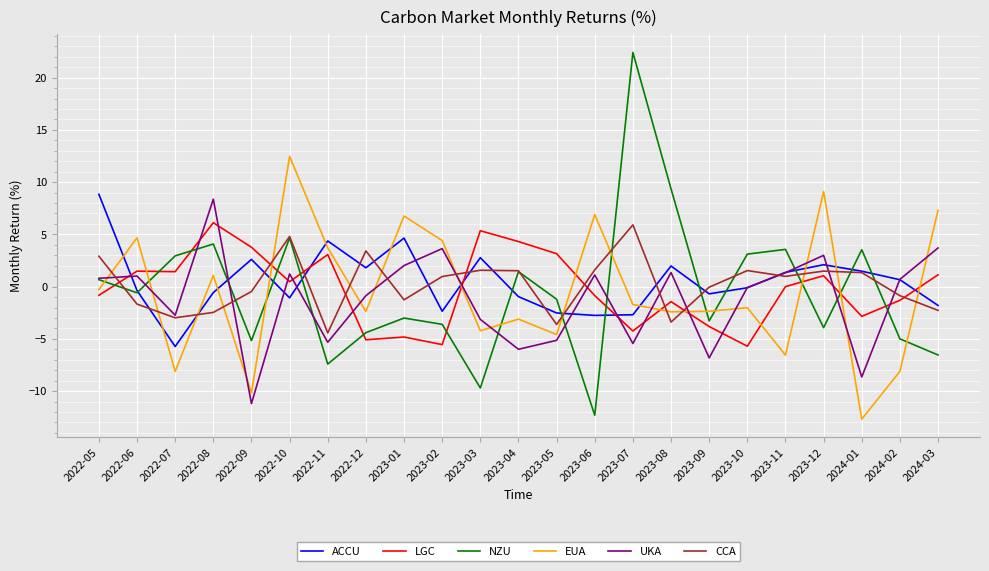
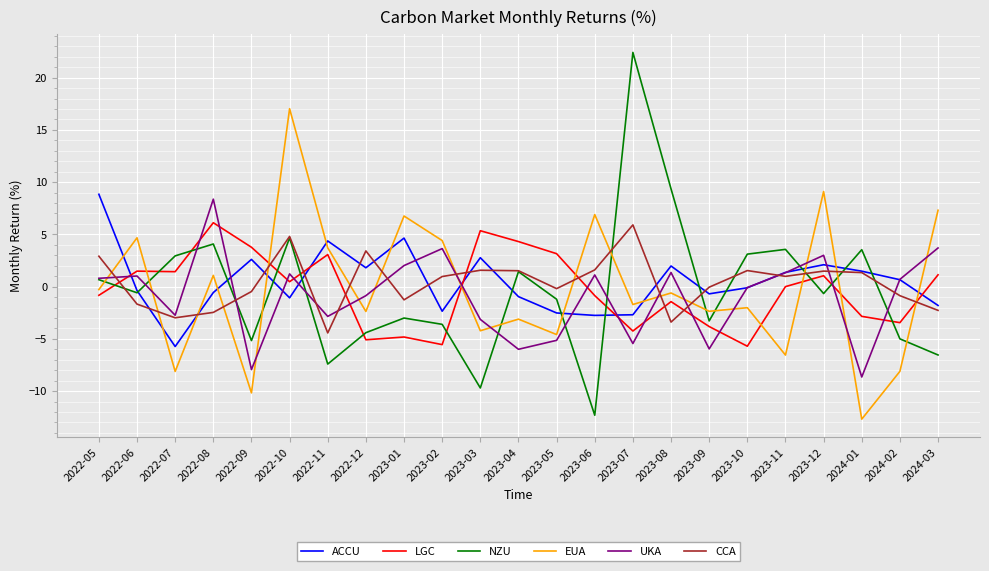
UKA, 2022-09: -11.2 -> -7.9
EUA, 2022-10: 12.5 -> 17.0
UKA, 2022-11: -5.3 -> -2.8
CCA, 2023-05: -3.6 -> -0.2
EUA, 2023-08: -2.4 -> -0.6
UKA, 2023-09: -6.8 -> -6.0
NZU, 2023-12: -3.9 -> -0.7
LGC, 2024-02: -1.3 -> -3.4
